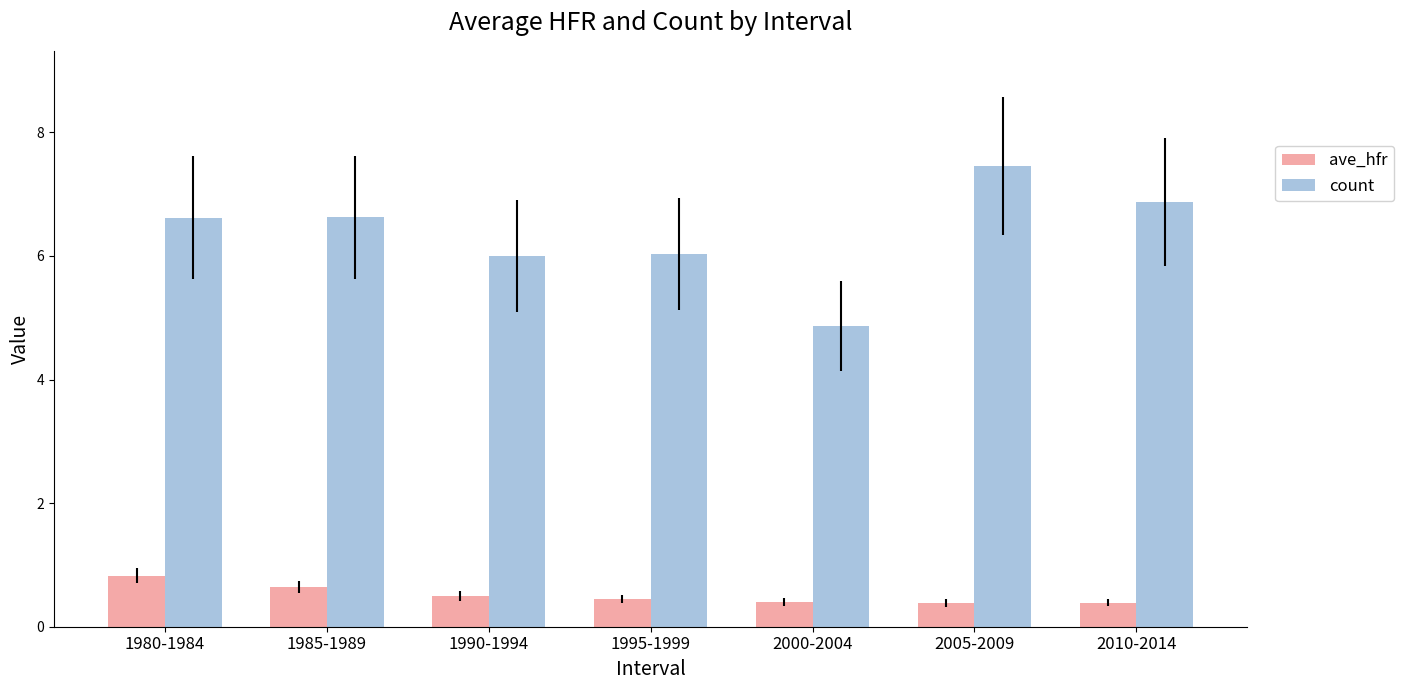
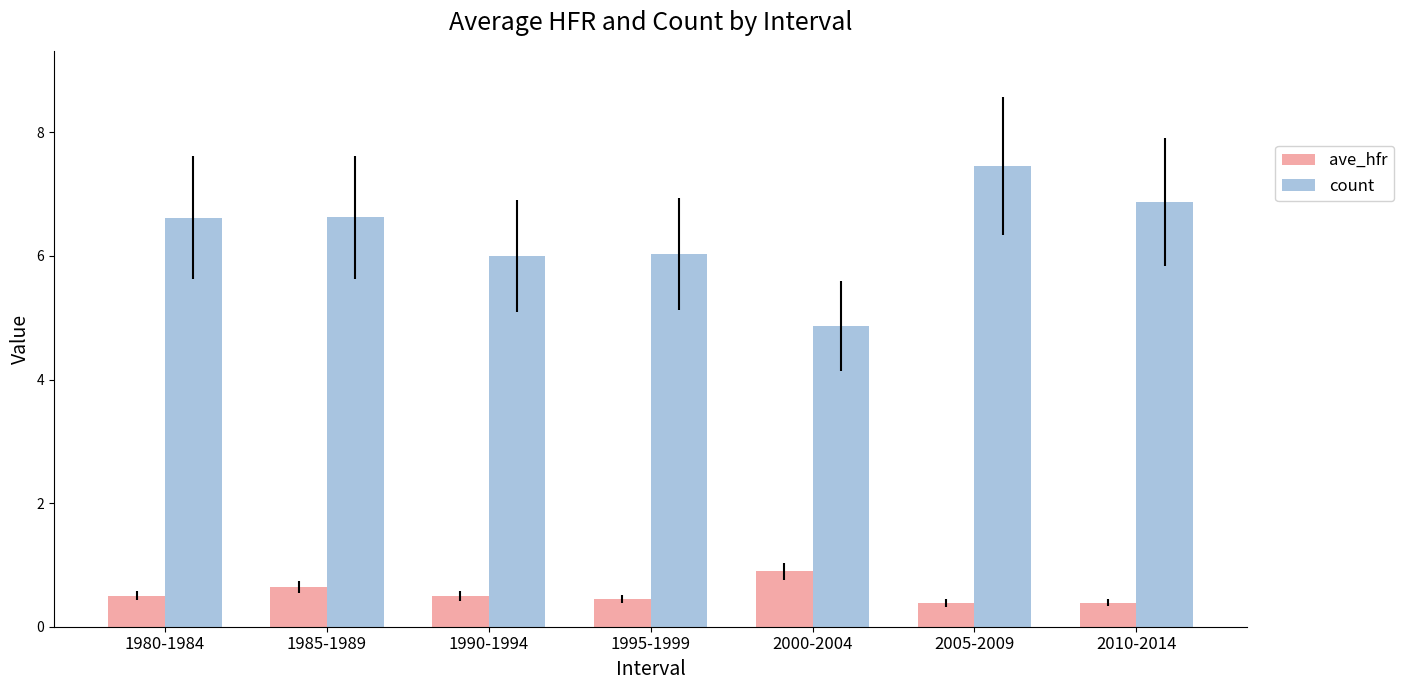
ave_hfr, 1980-1984: 0.8 -> 0.5
ave_hfr, 2000-2004: 0.4 -> 0.9
